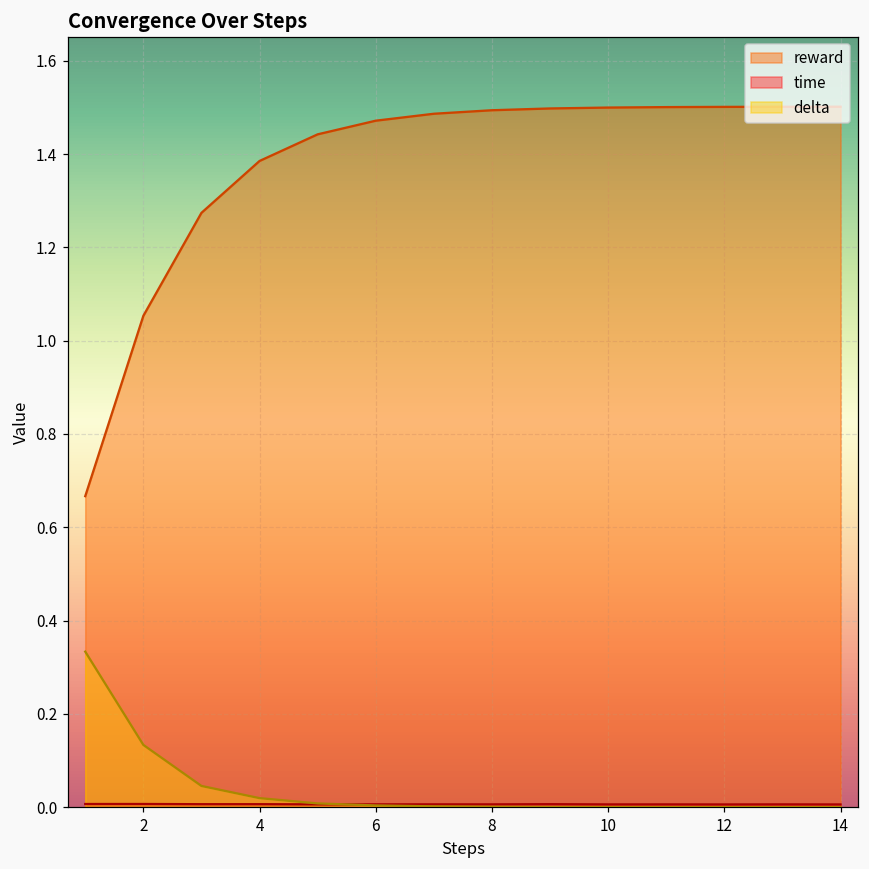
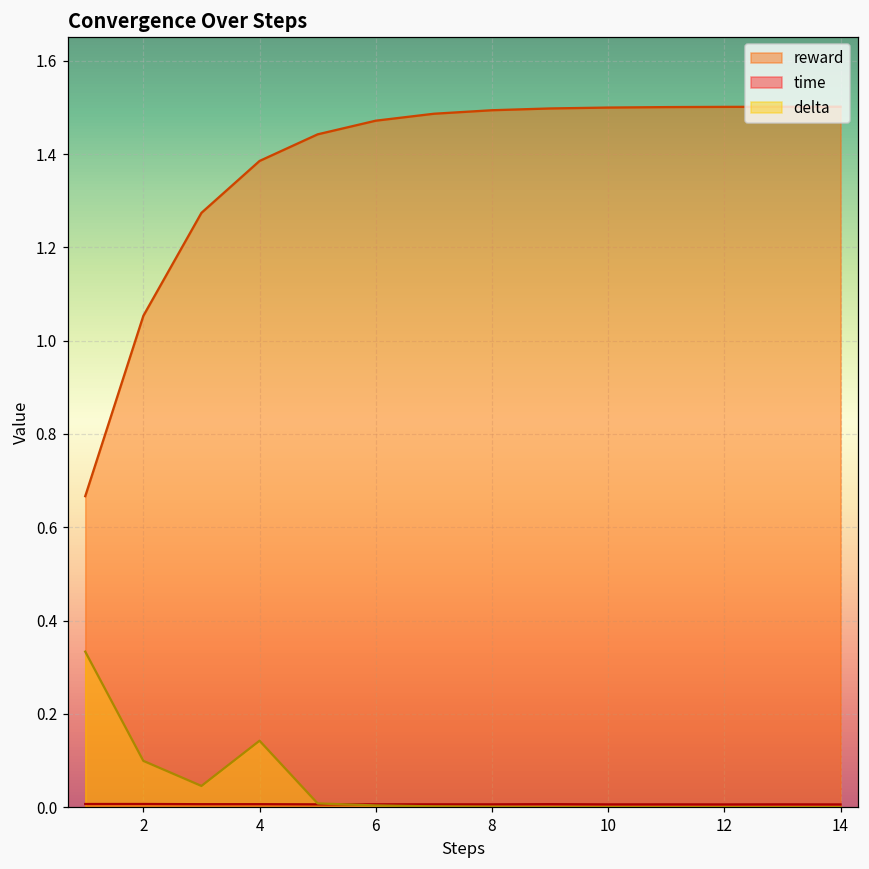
delta, 2: 0.13 -> 0.10
delta, 4: 0.02 -> 0.14
